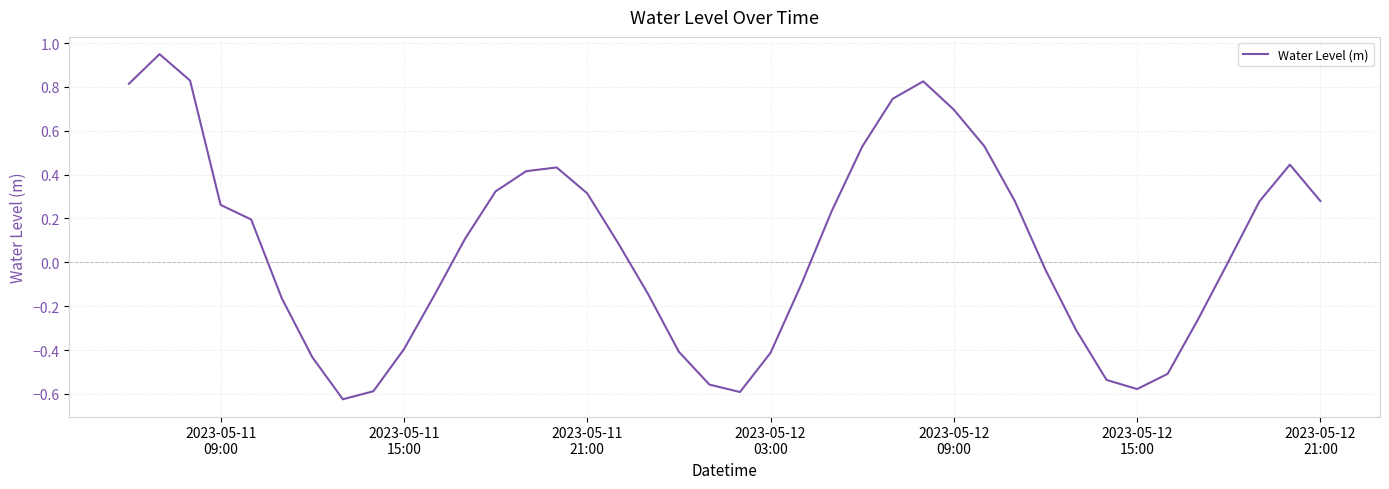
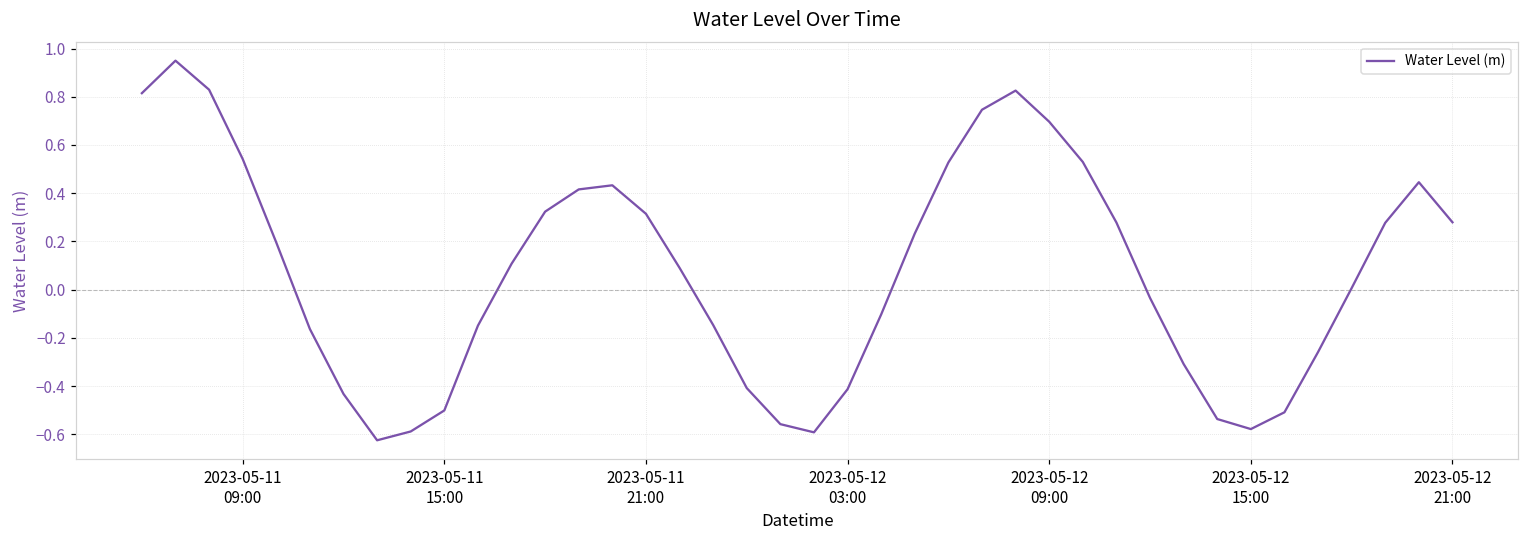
2023-05-11 09:00: 0.26 -> 0.54
2023-05-11 15:00: -0.40 -> -0.50
